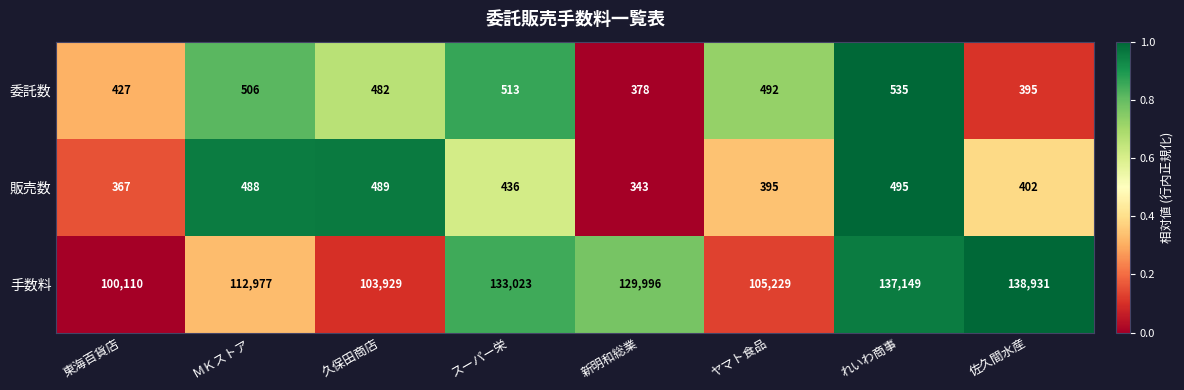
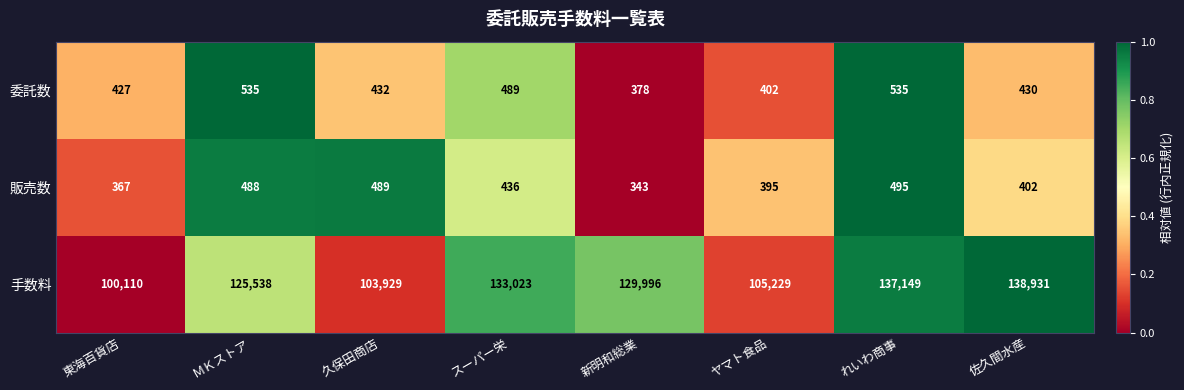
委託数, ＭＫストア: 506 -> 535
委託数, 久保田商店: 482 -> 432
委託数, スーパー栄: 513 -> 489
委託数, ヤマト食品: 492 -> 402
委託数, 佐久間水産: 395 -> 430
手数料, ＭＫストア: 112,977 -> 125,538
